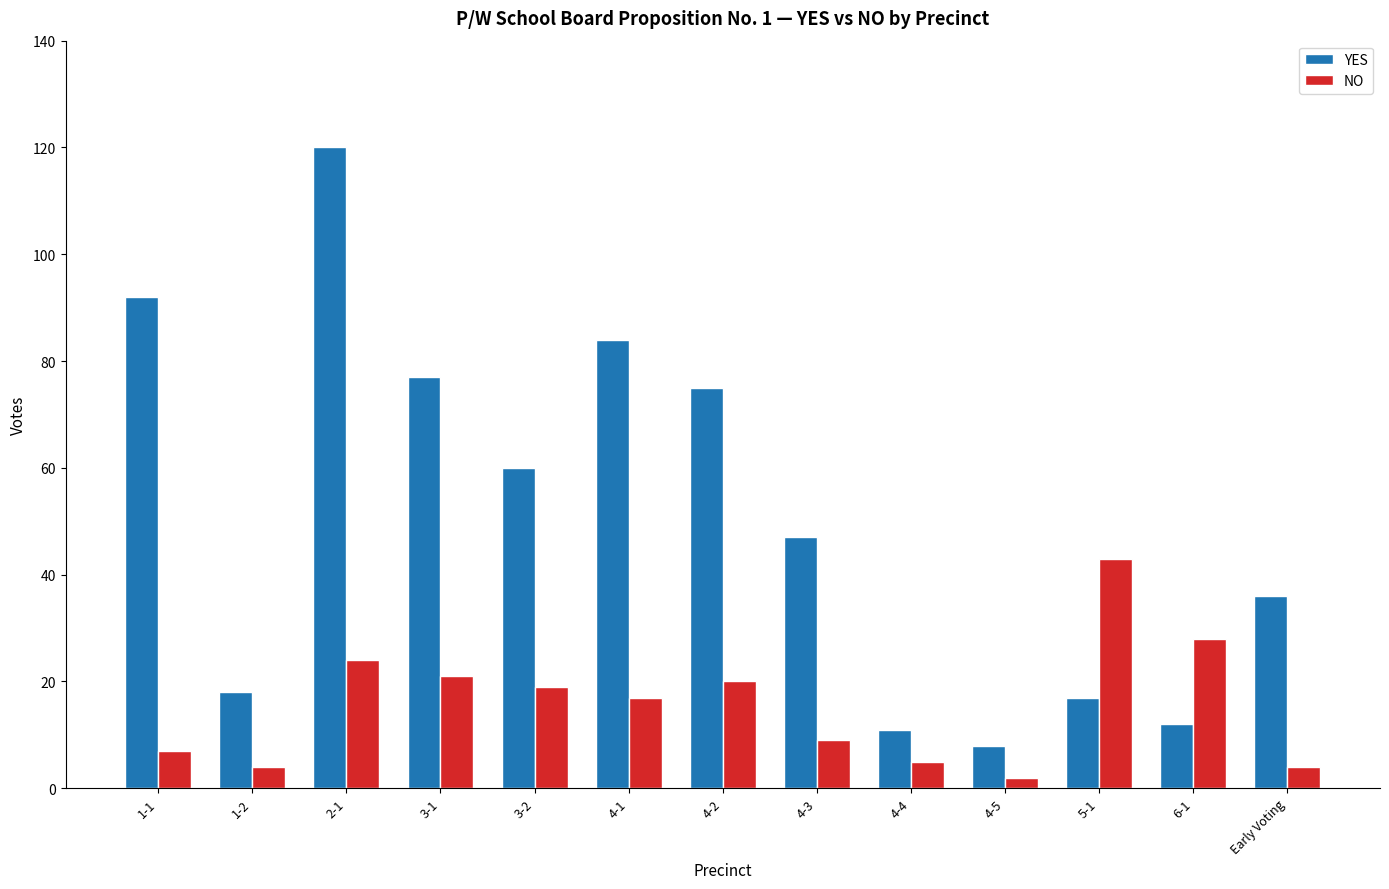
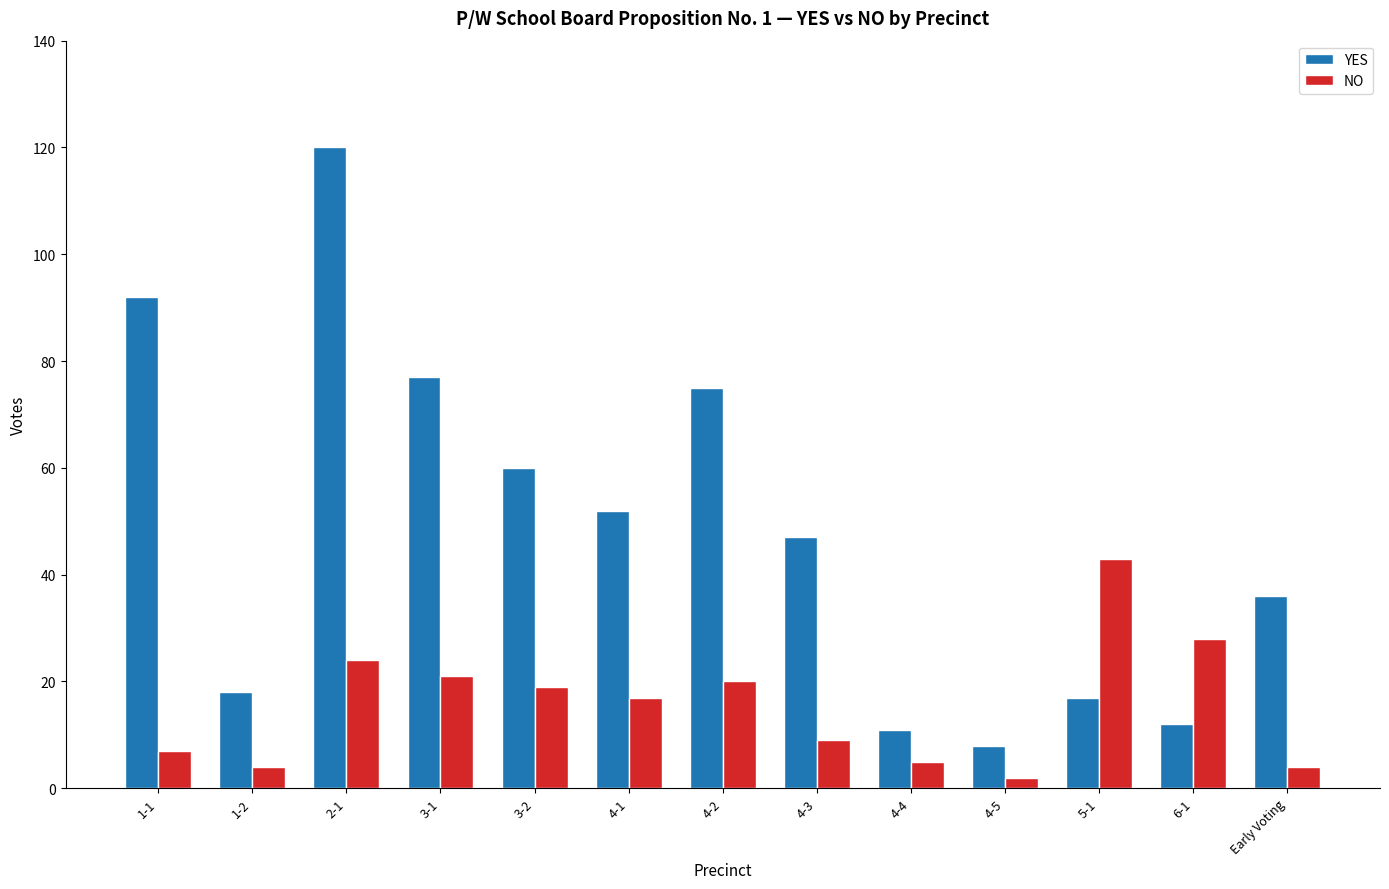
YES, 4-1: 84 -> 52
